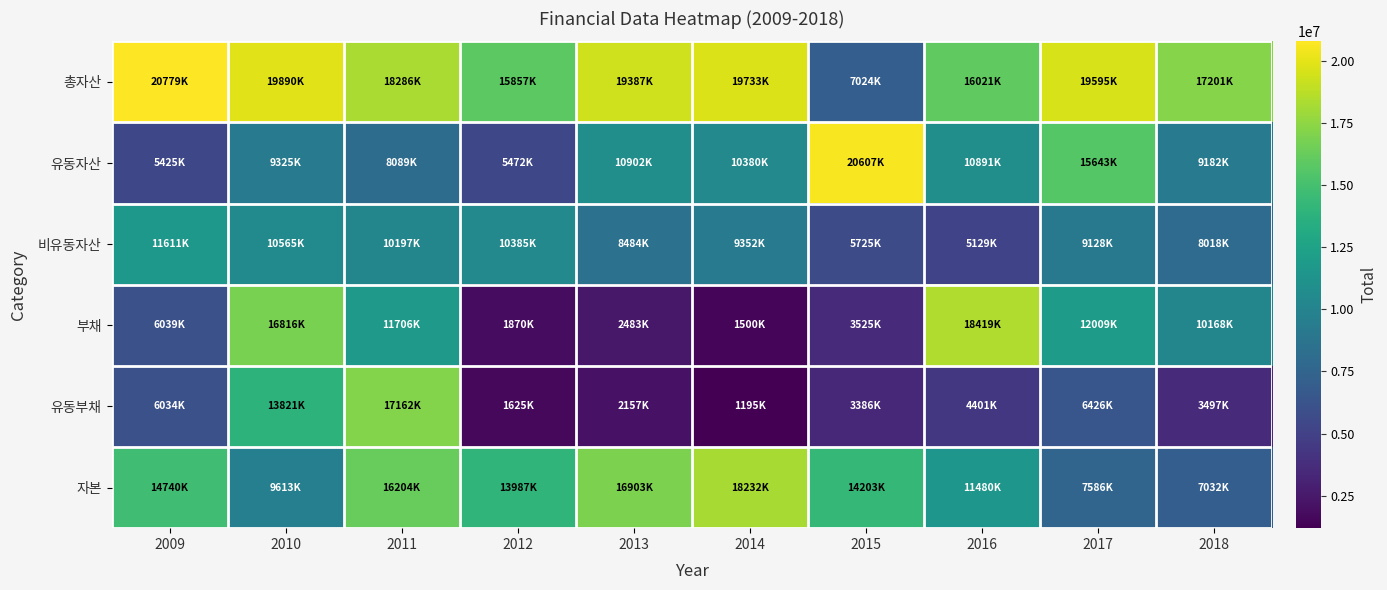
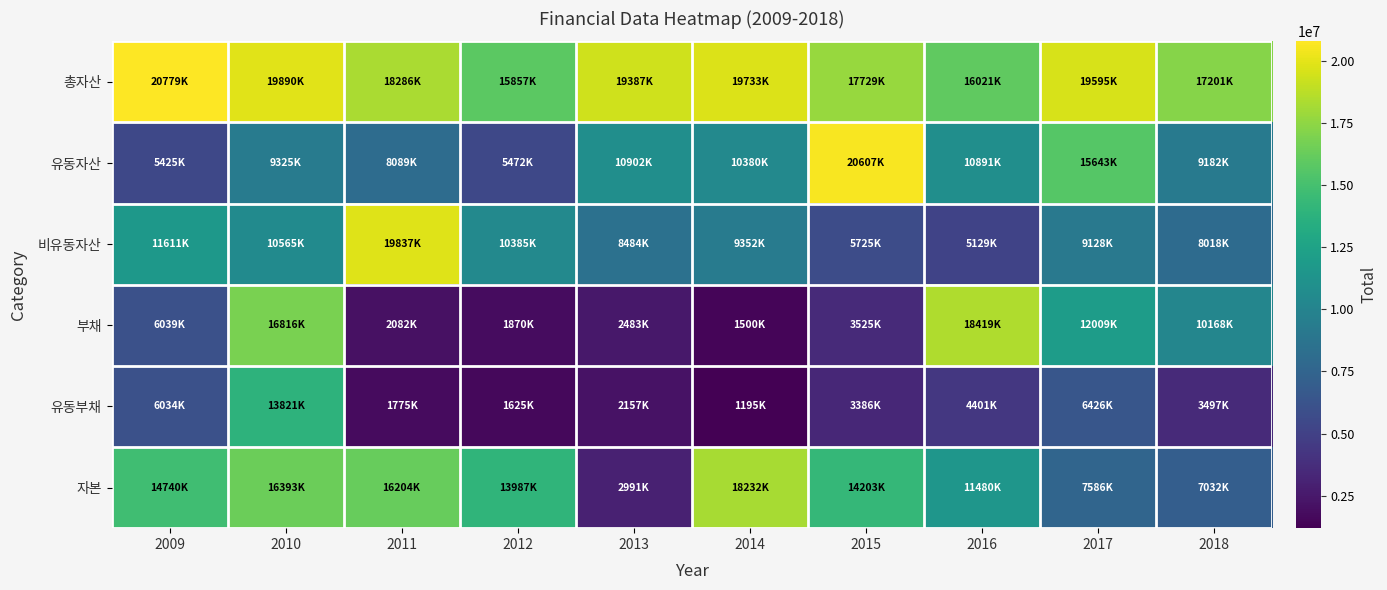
총자산, 2015: 7024K -> 17729K
비유동자산, 2011: 10197K -> 19837K
부채, 2011: 11706K -> 2082K
유동부채, 2011: 17162K -> 1775K
자본, 2010: 9613K -> 16393K
자본, 2013: 16903K -> 2991K
